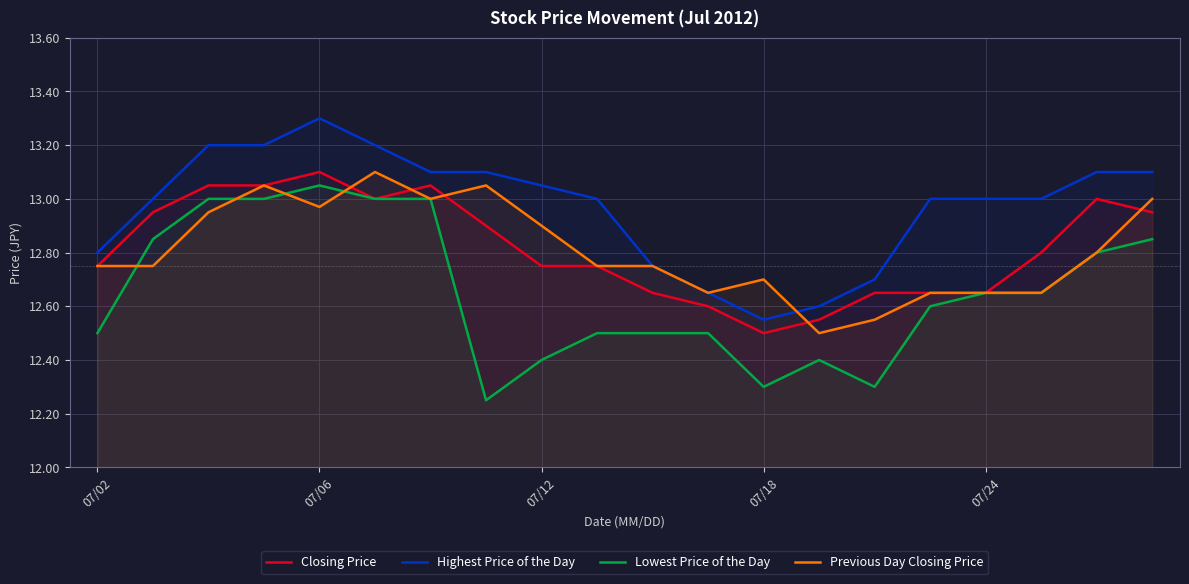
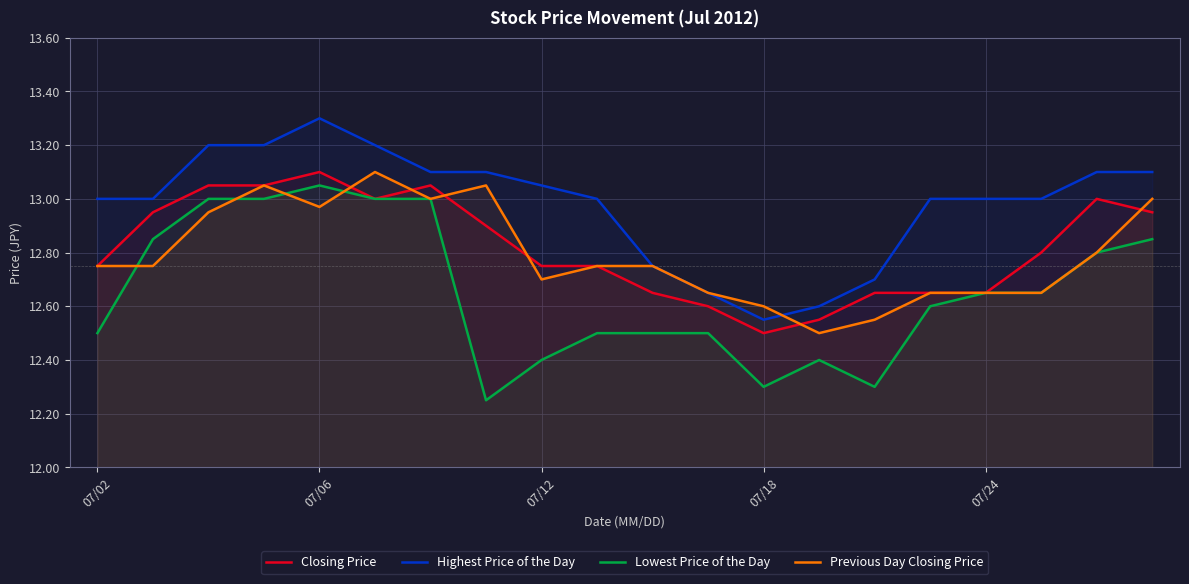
Highest Price of the Day, 07/02: 12.8 -> 13.0
Previous Day Closing Price, 07/12: 12.9 -> 12.7
Previous Day Closing Price, 07/18: 12.7 -> 12.6
